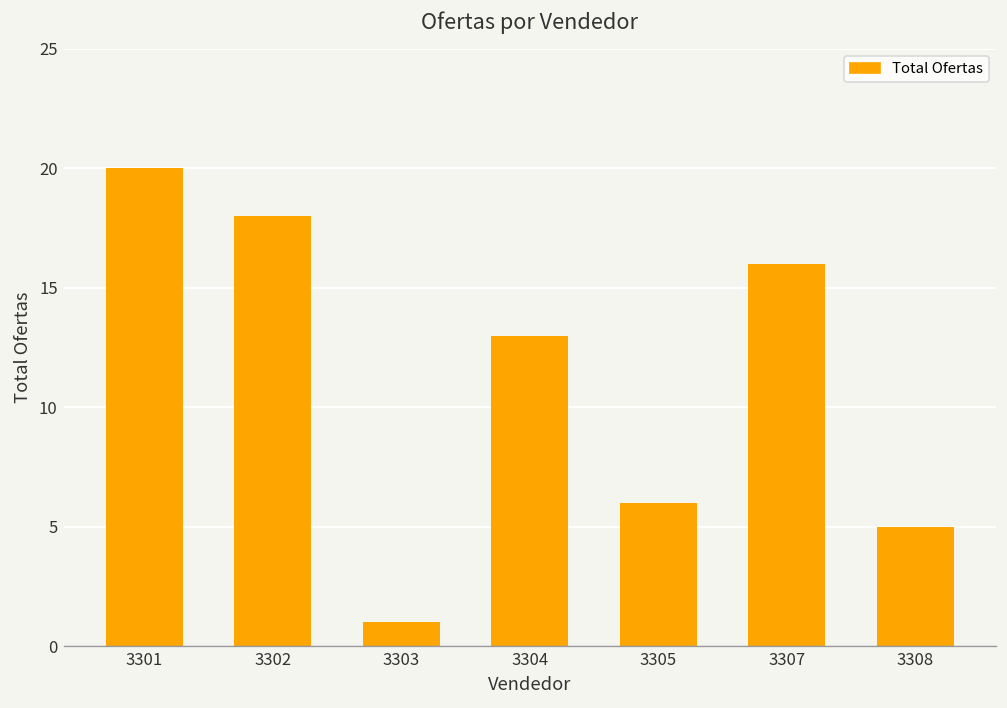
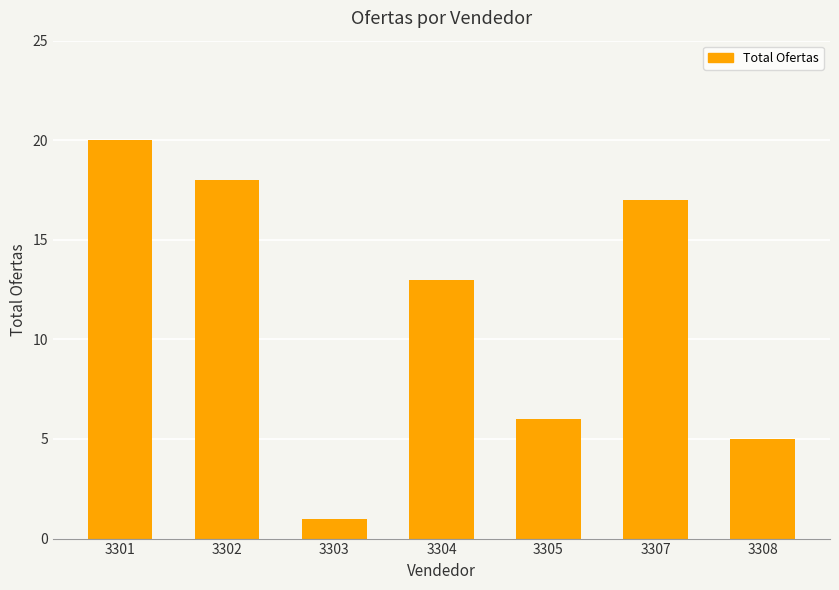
3307: 16 -> 17
